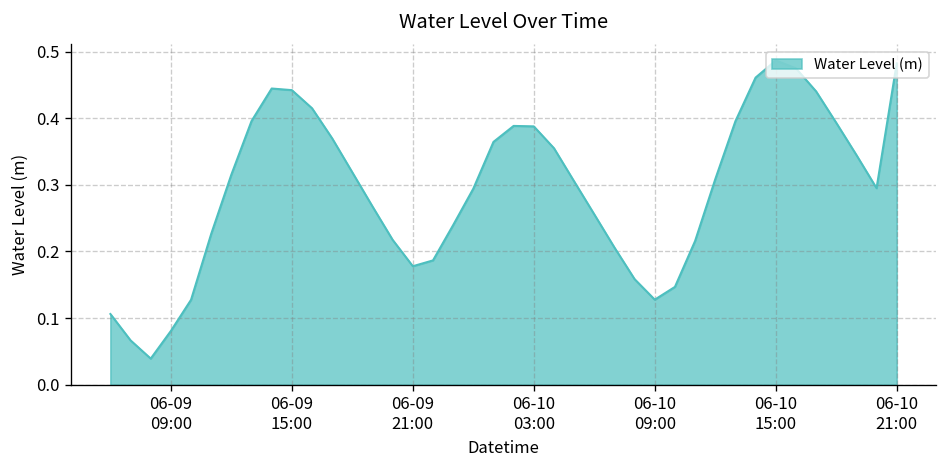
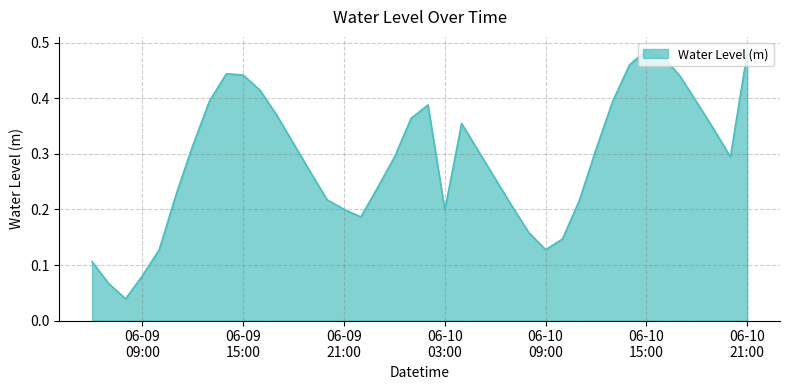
06-09 21:00: 0.18 -> 0.20
06-10 03:00: 0.39 -> 0.20
